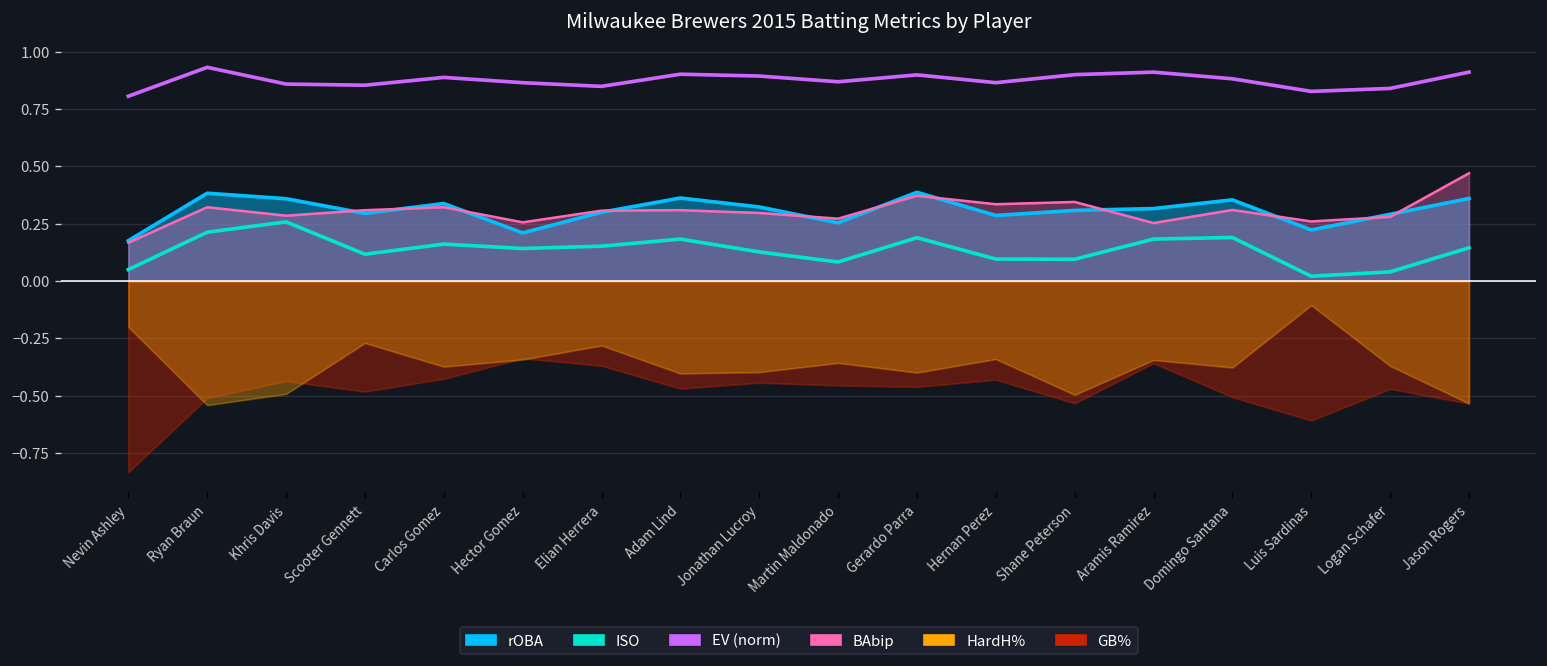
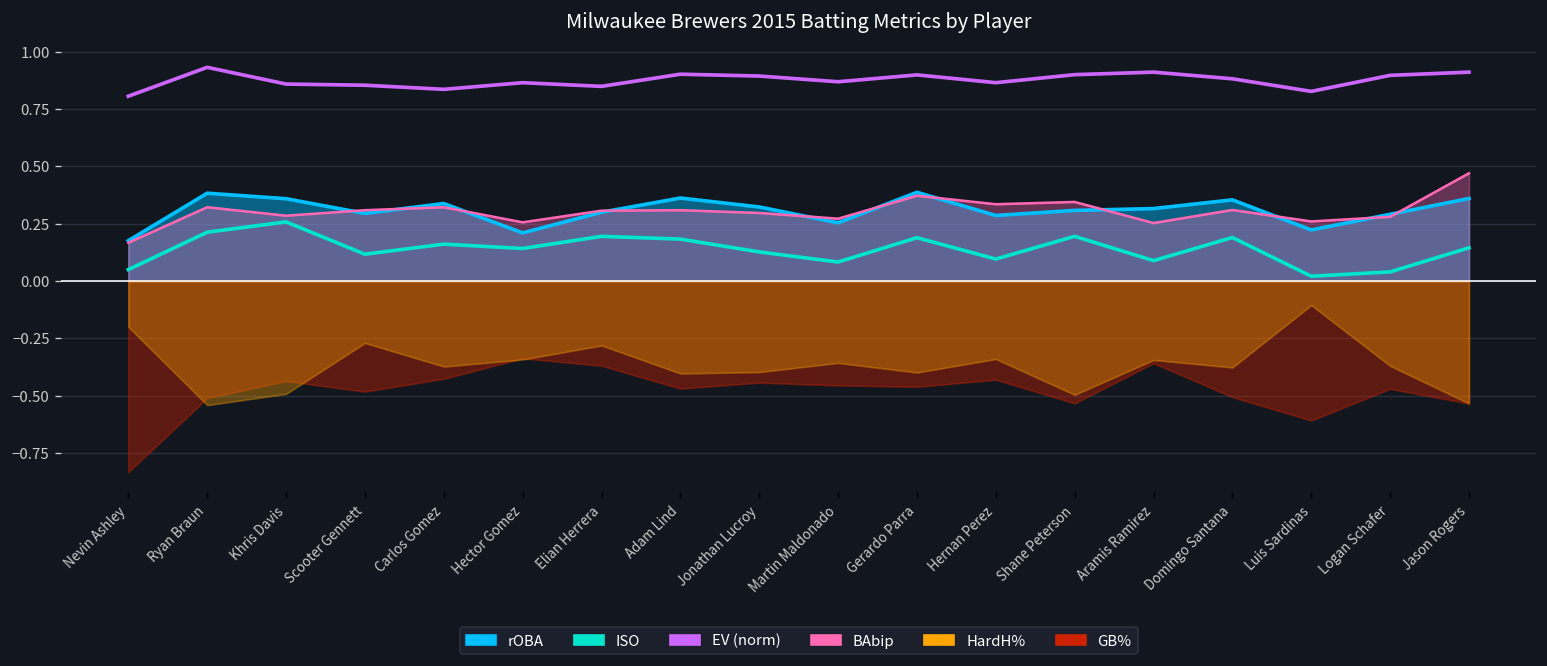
EV (norm), Carlos Gomez: 0.89 -> 0.84
ISO, Elian Herrera: 0.15 -> 0.20
ISO, Shane Peterson: 0.10 -> 0.20
ISO, Aramis Ramirez: 0.18 -> 0.09
EV (norm), Logan Schafer: 0.84 -> 0.90
